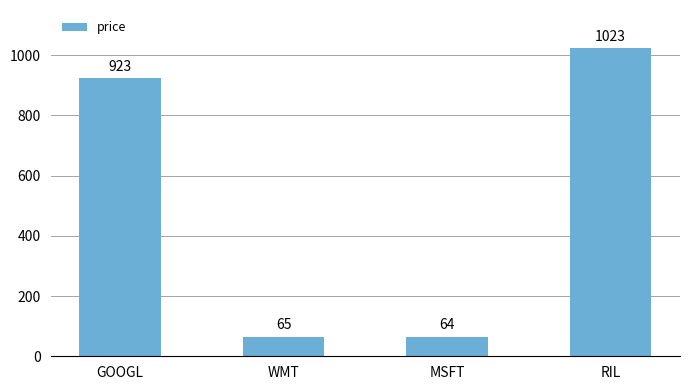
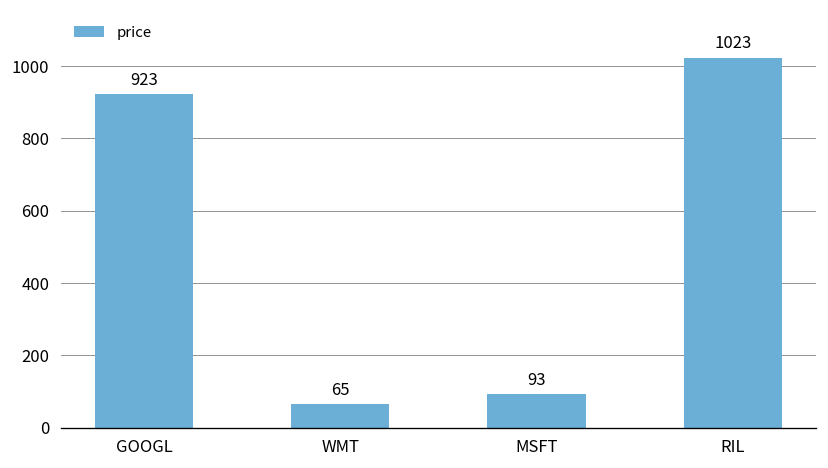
MSFT: 64 -> 93
